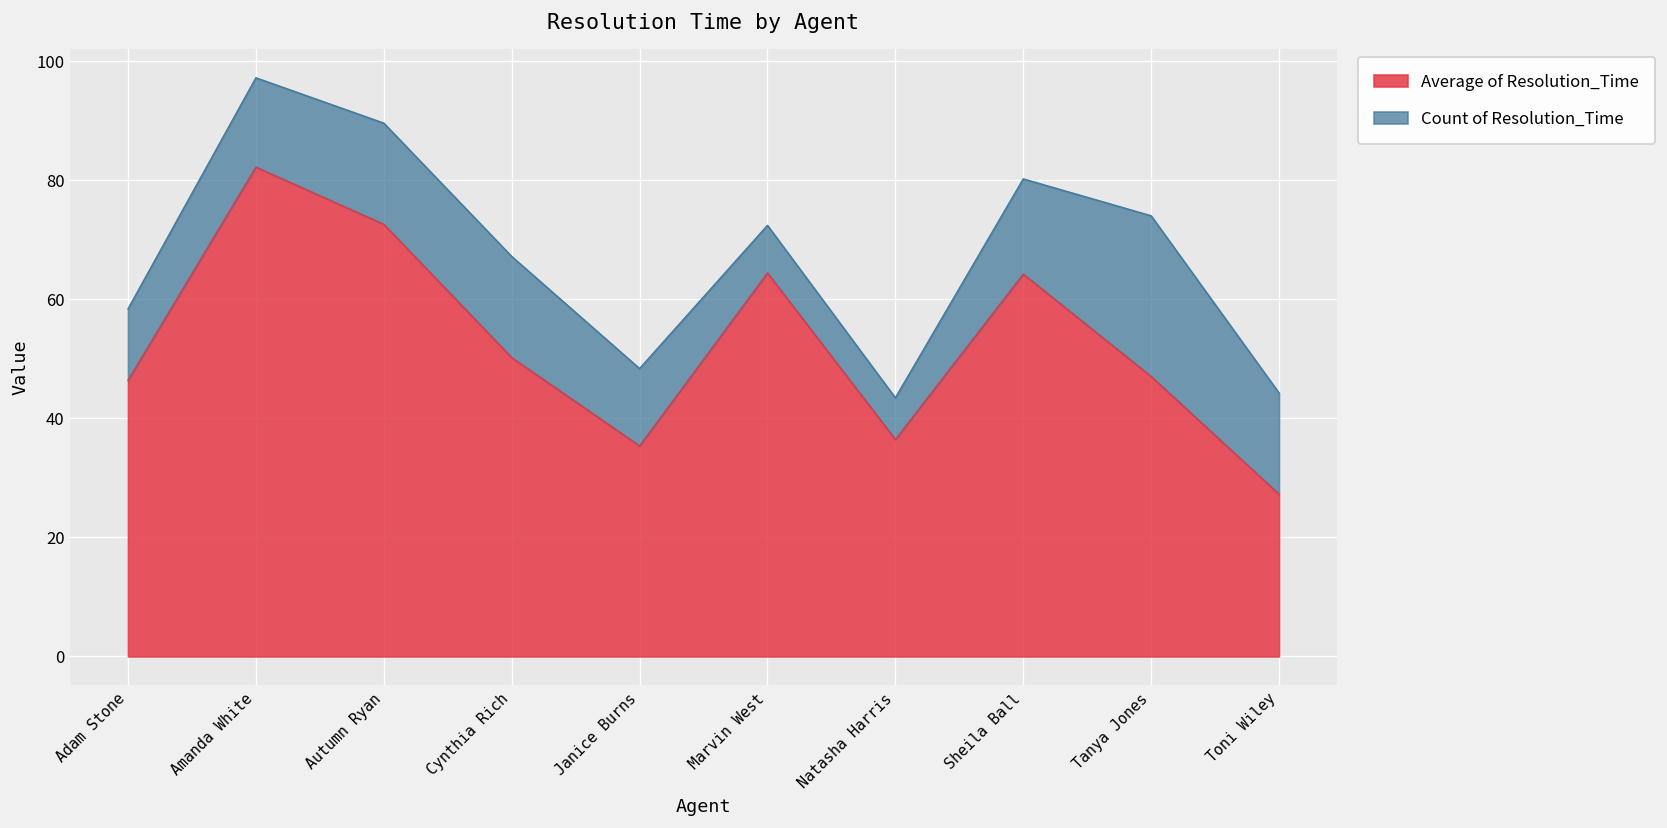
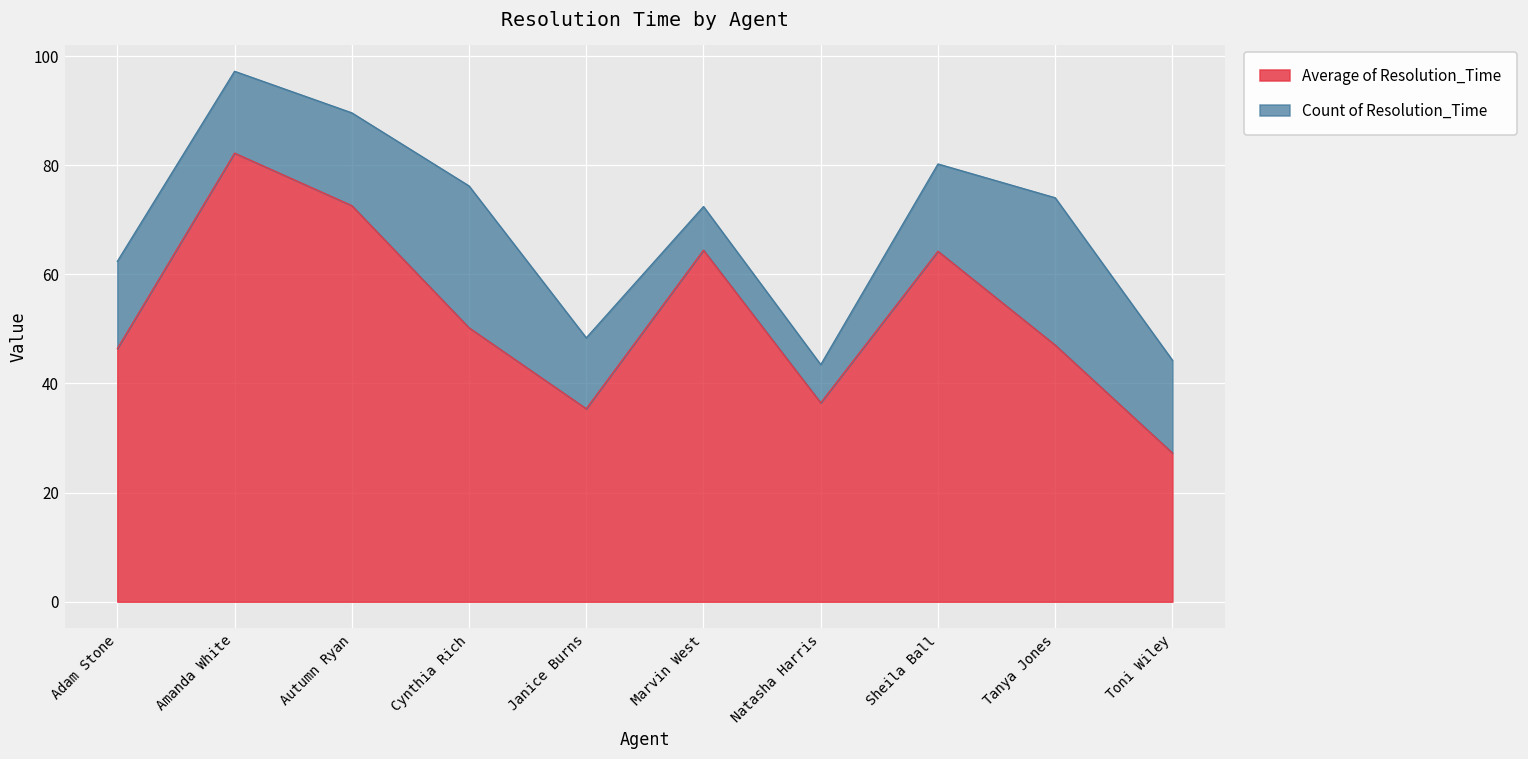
Count of Resolution_Time, Adam Stone: 12 -> 16
Count of Resolution_Time, Cynthia Rich: 17 -> 26
